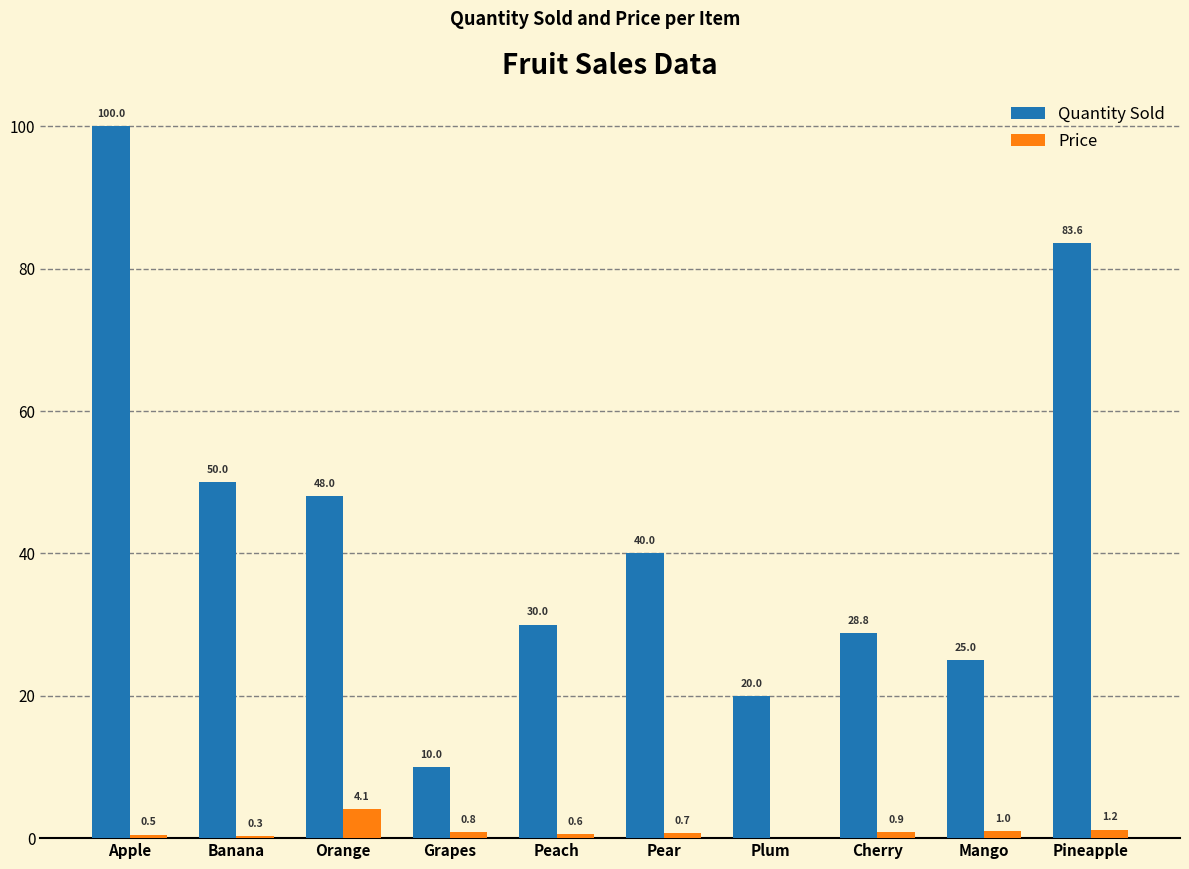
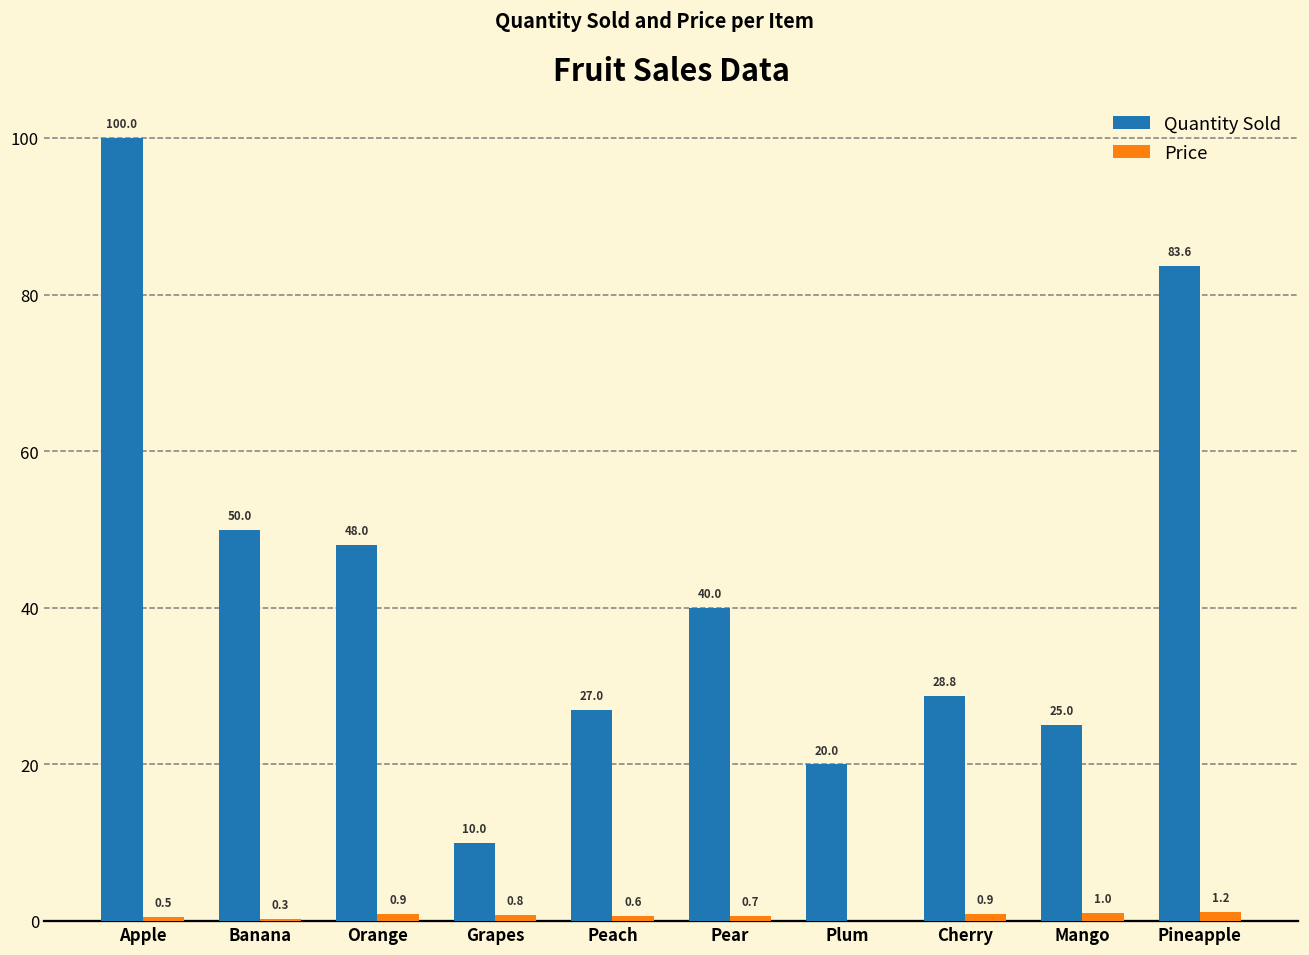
Price, Orange: 4.1 -> 0.9
Quantity Sold, Peach: 30.0 -> 27.0
